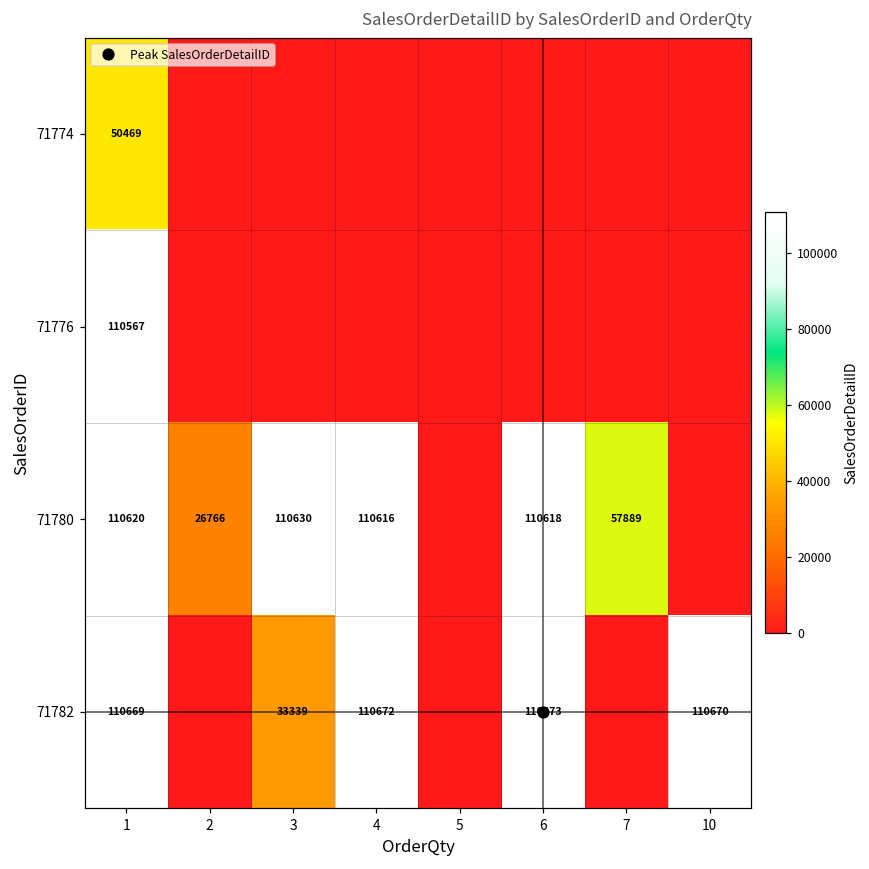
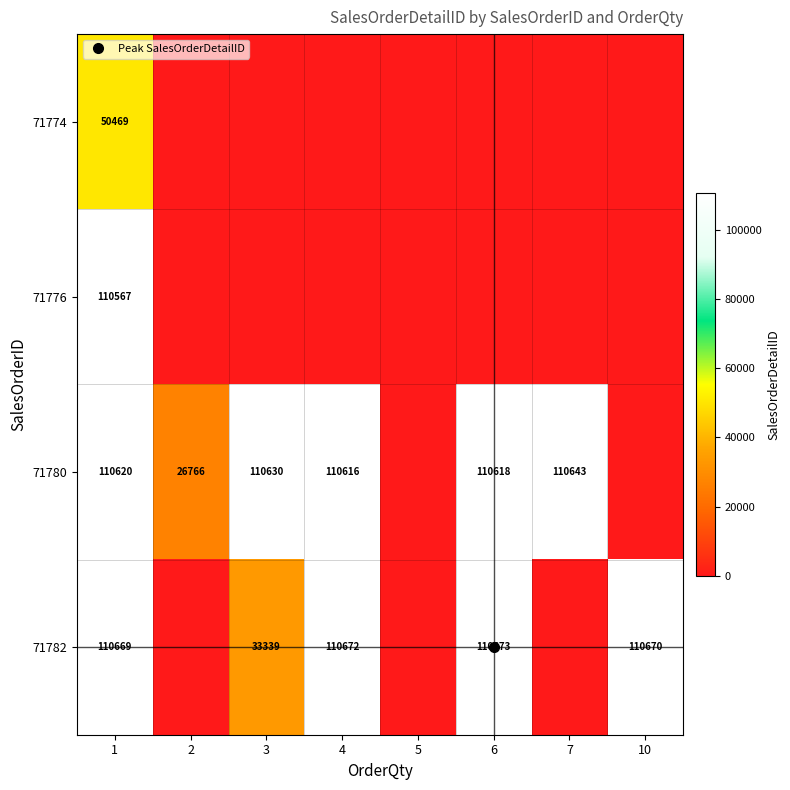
71780, 7: 57889 -> 110643
